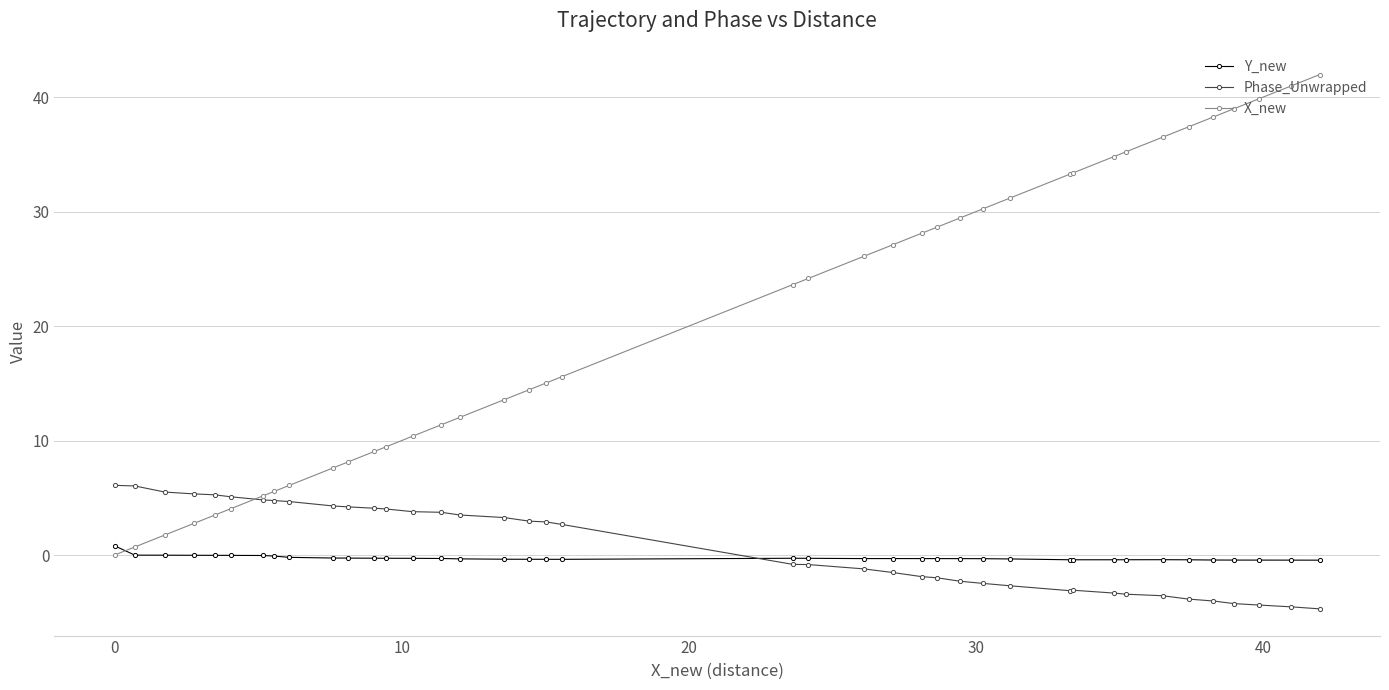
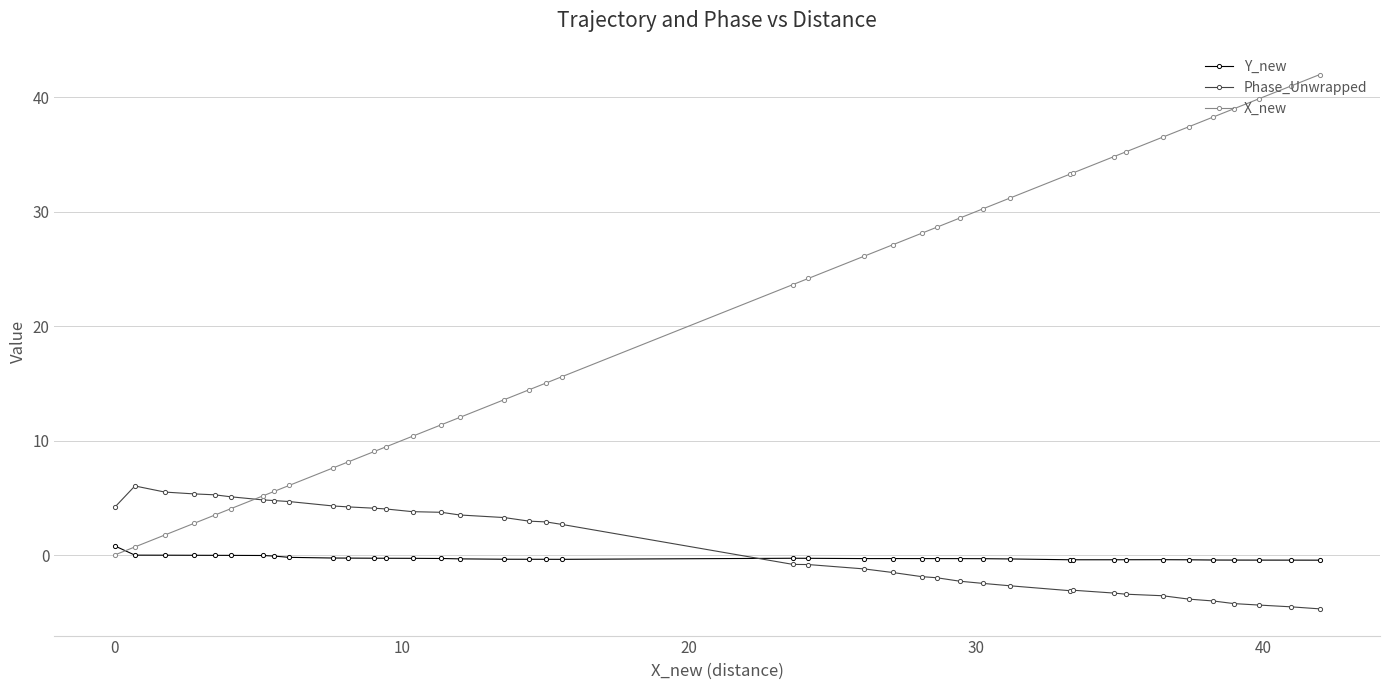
Phase_Unwrapped, 0: 6.1 -> 4.2
